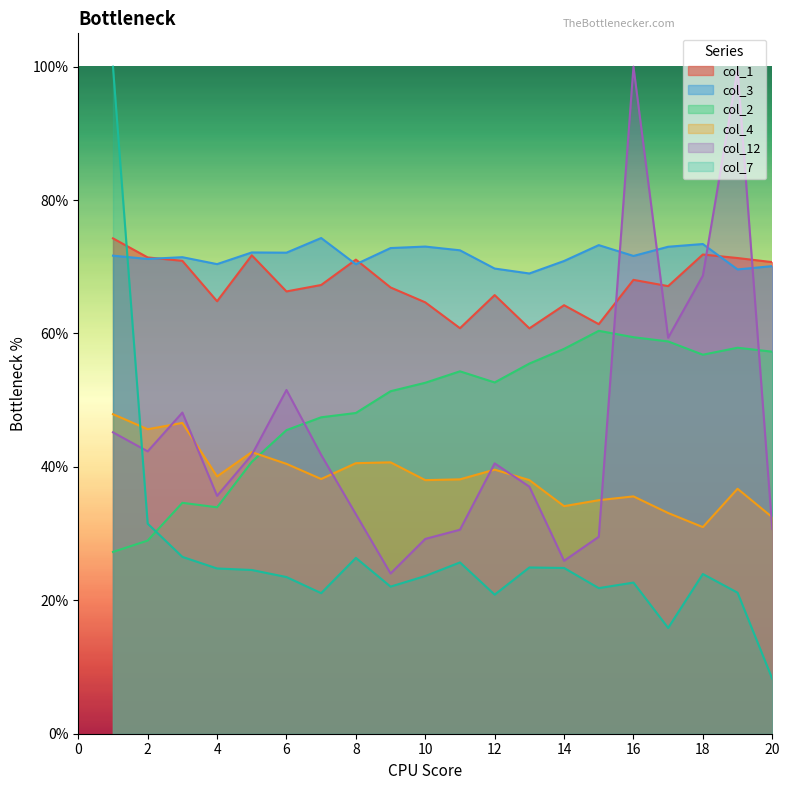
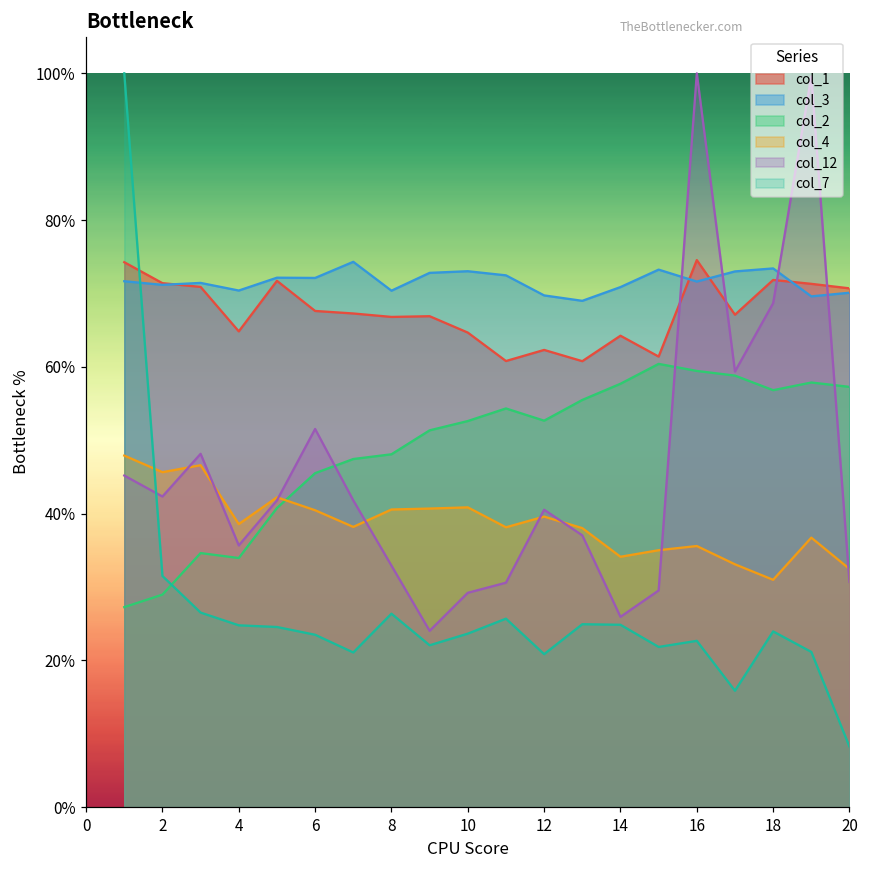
col_1, 6: 66% -> 68%
col_1, 8: 71% -> 67%
col_4, 10: 38% -> 41%
col_1, 12: 66% -> 62%
col_1, 16: 68% -> 75%
